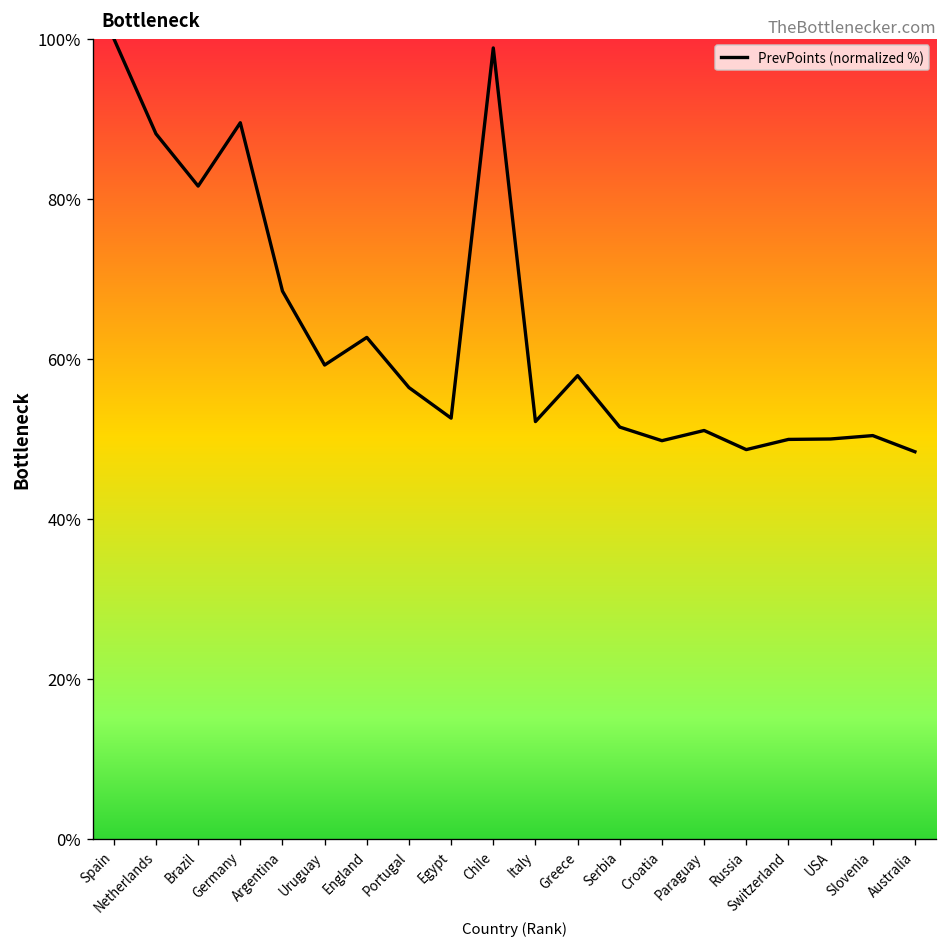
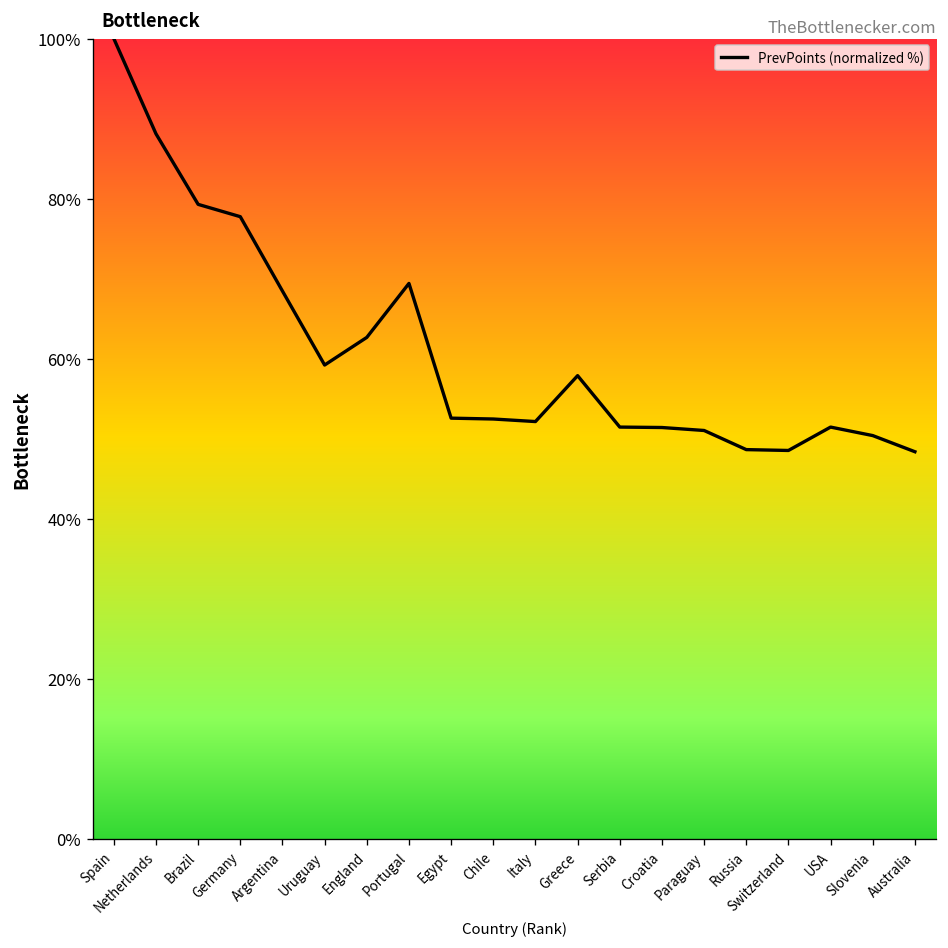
Brazil: 82% -> 79%
Germany: 89% -> 78%
Portugal: 56% -> 69%
Chile: 99% -> 52%
Croatia: 50% -> 51%
Switzerland: 50% -> 49%
USA: 50% -> 51%
